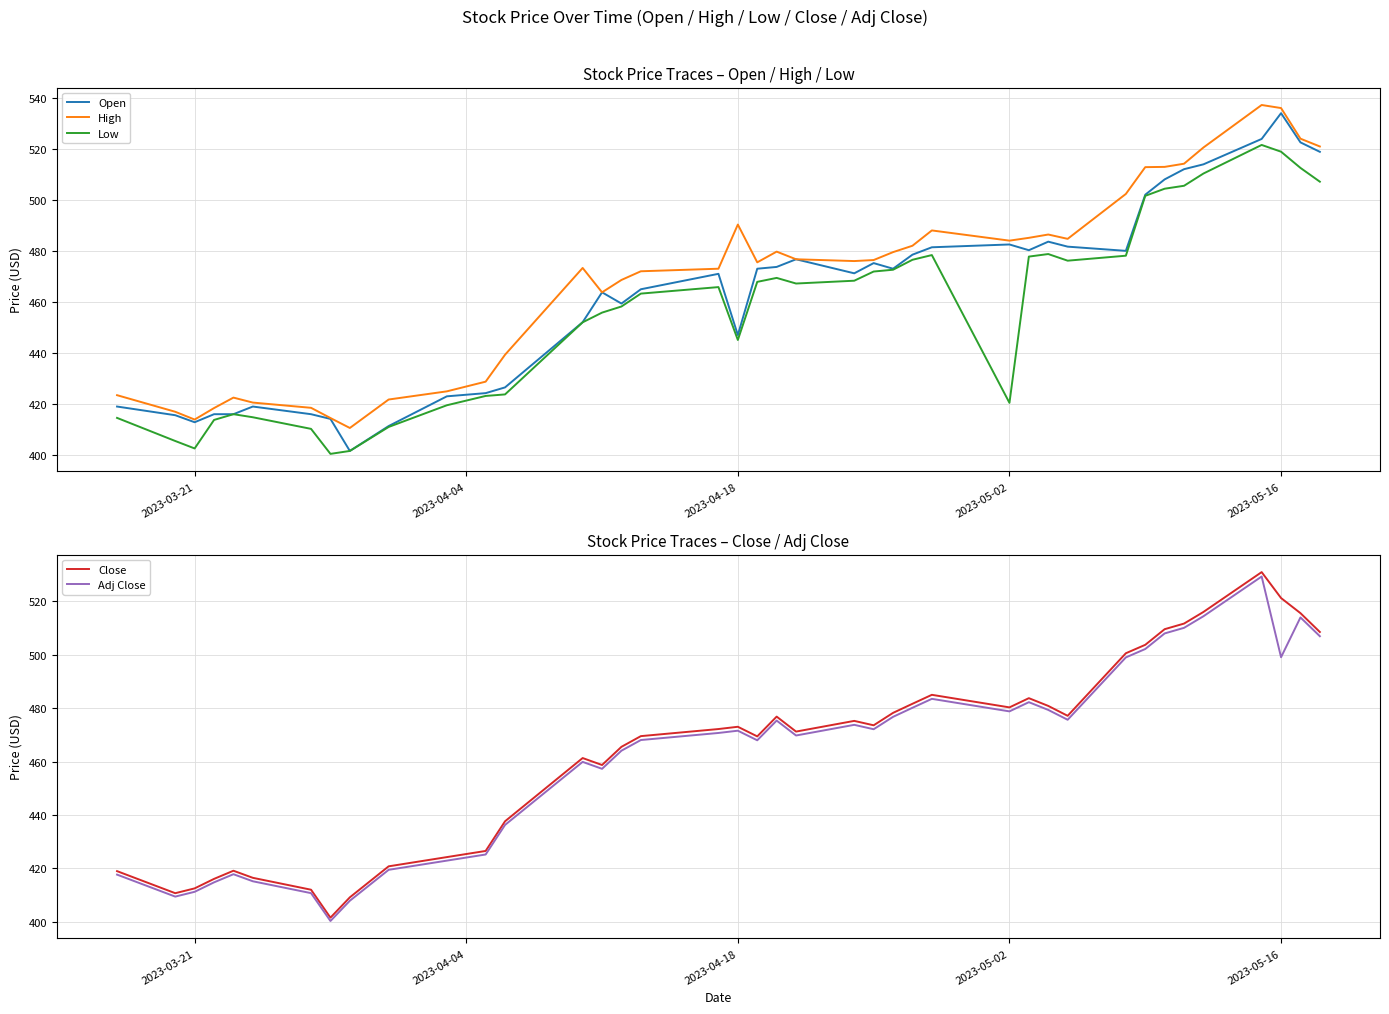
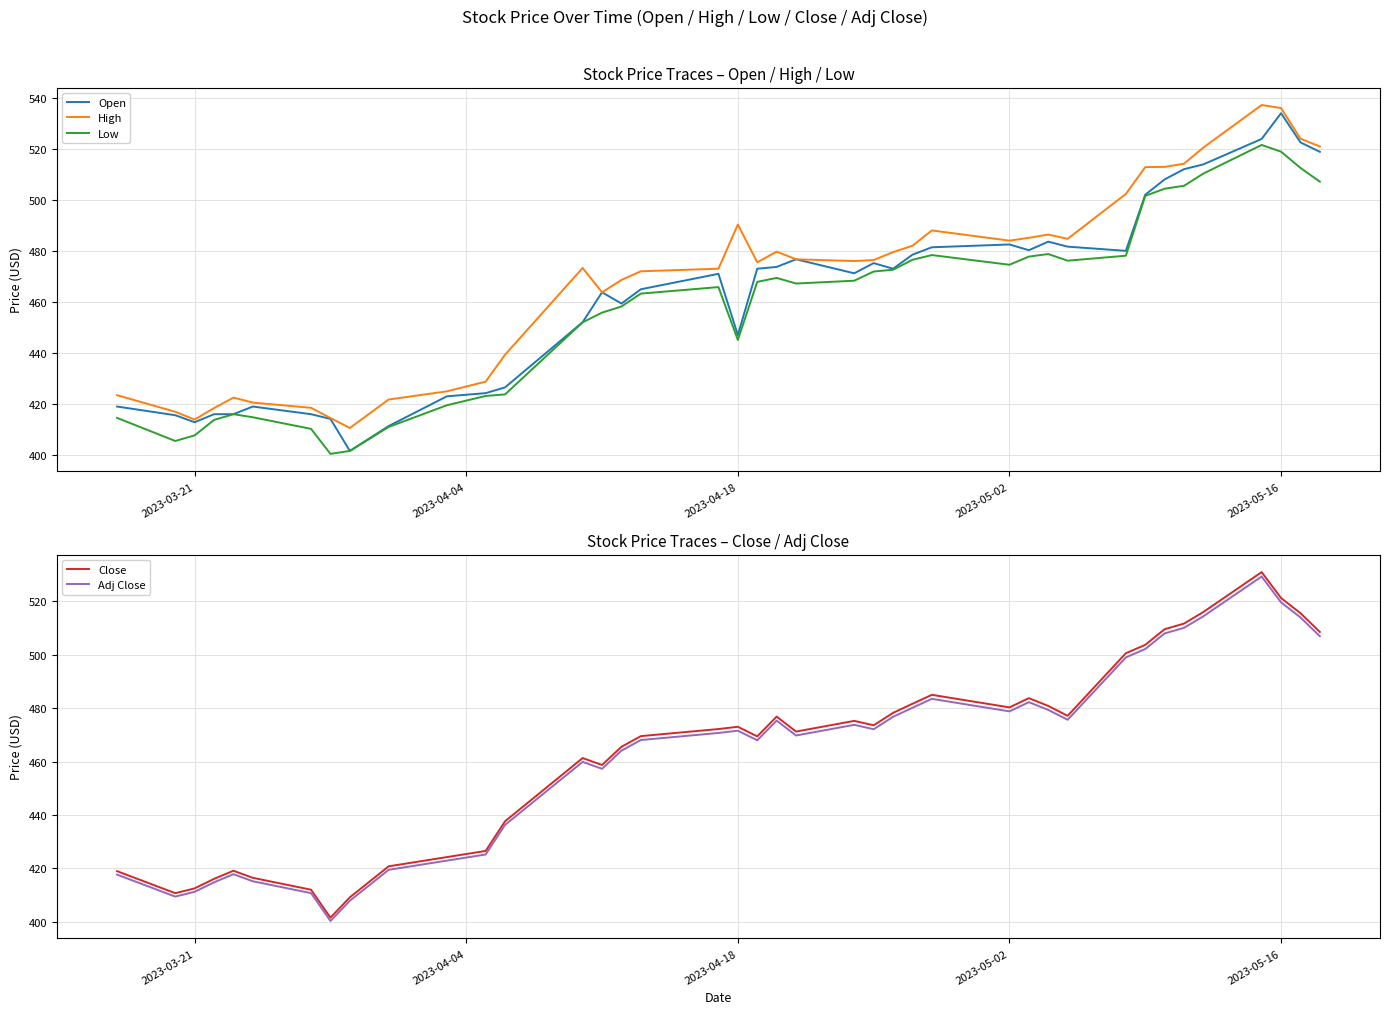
Stock Price Traces – Open / High / Low, Low, 2023-03-21: 403 -> 408
Stock Price Traces – Open / High / Low, Low, 2023-05-02: 420 -> 475
Stock Price Traces – Close / Adj Close, Adj Close, 2023-05-16: 499 -> 520
